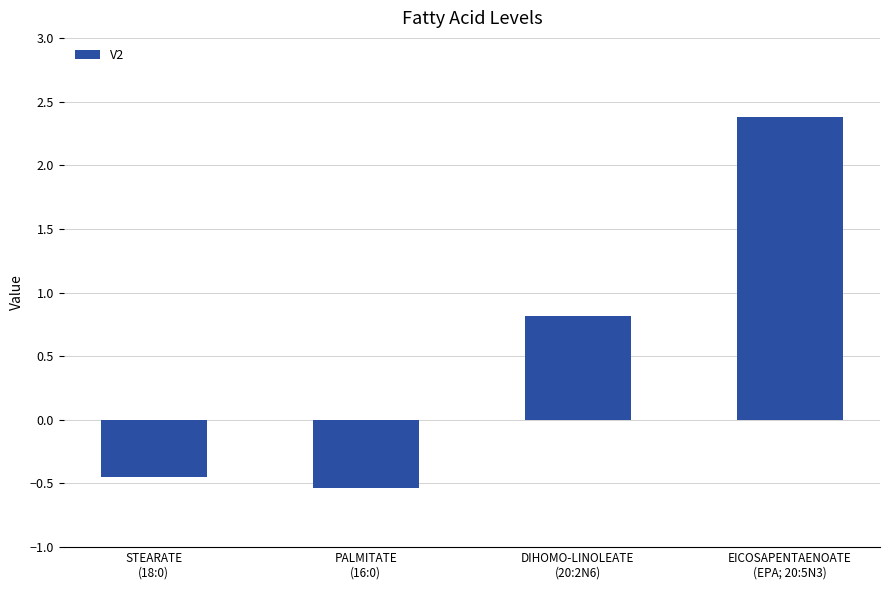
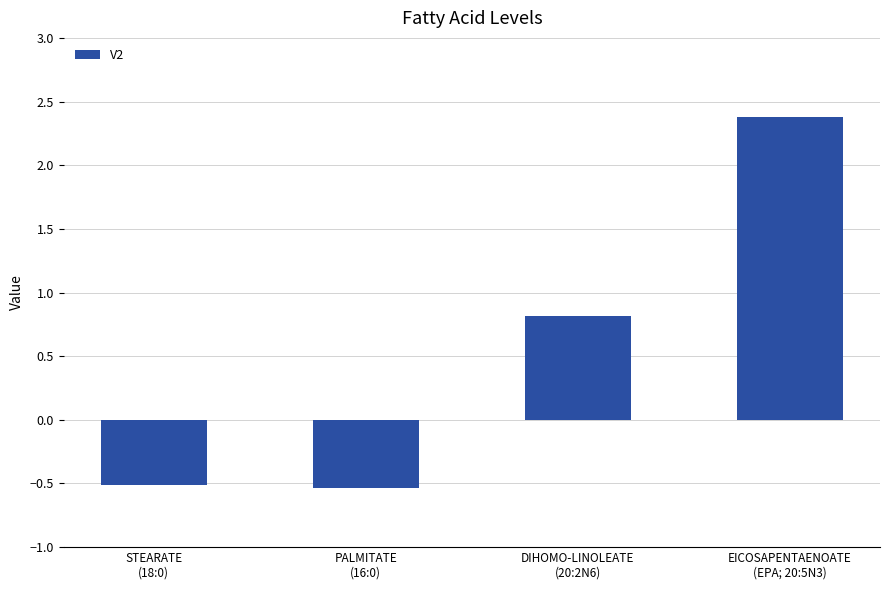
STEARATE (18:0): -0.45 -> -0.51
